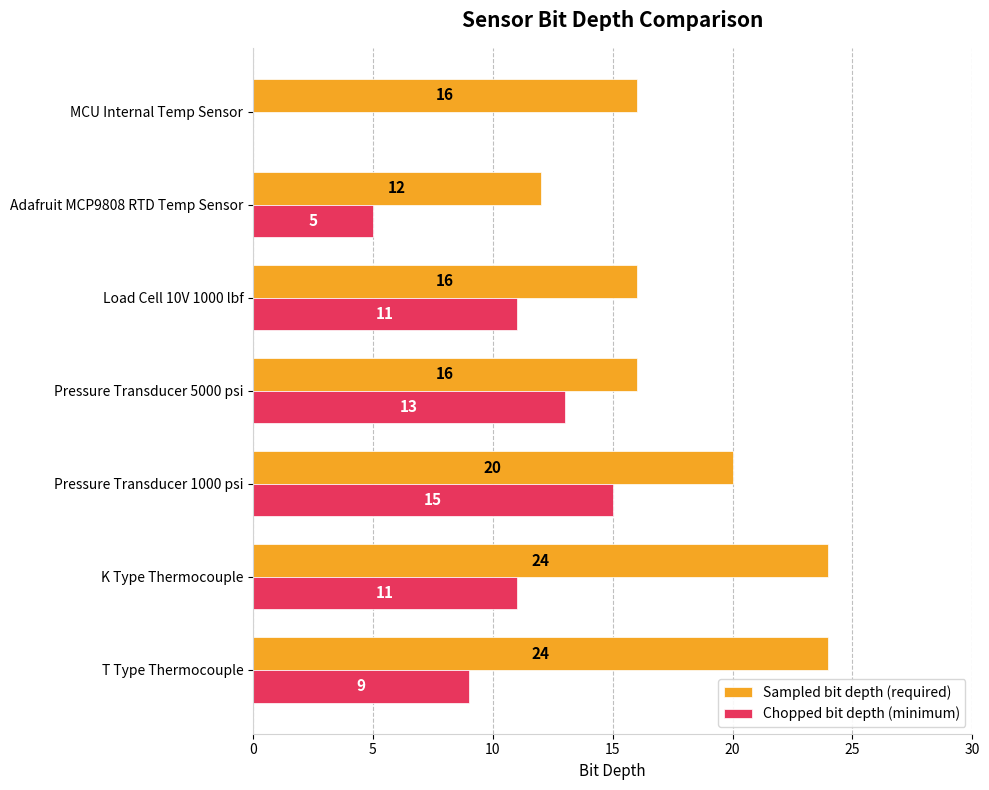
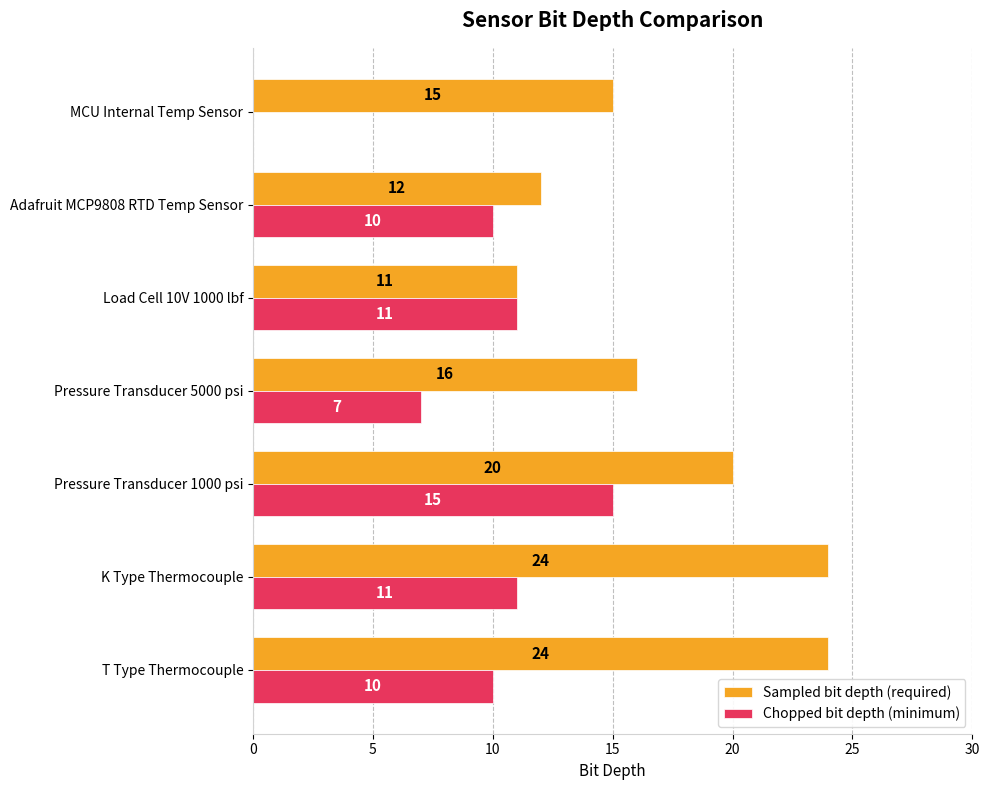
Sampled bit depth (required), MCU Internal Temp Sensor: 16 -> 15
Chopped bit depth (minimum), Adafruit MCP9808 RTD Temp Sensor: 5 -> 10
Sampled bit depth (required), Load Cell 10V 1000 lbf: 16 -> 11
Chopped bit depth (minimum), Pressure Transducer 5000 psi: 13 -> 7
Chopped bit depth (minimum), T Type Thermocouple: 9 -> 10
